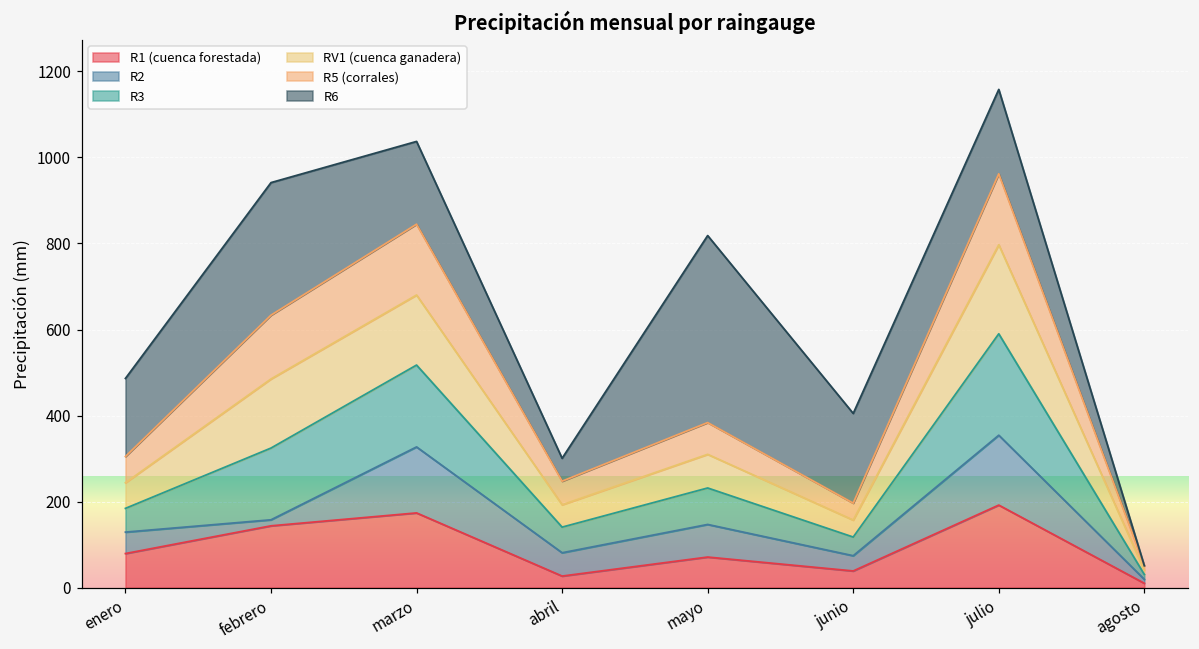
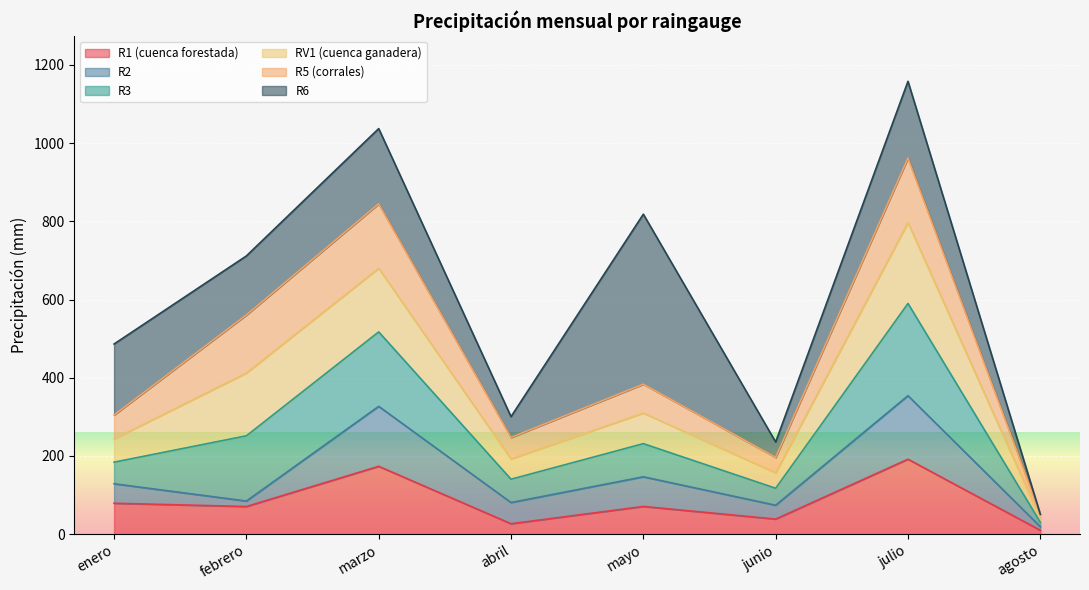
R1 (cuenca forestada), febrero: 140 -> 70
R6, febrero: 310 -> 150
R6, junio: 210 -> 40
